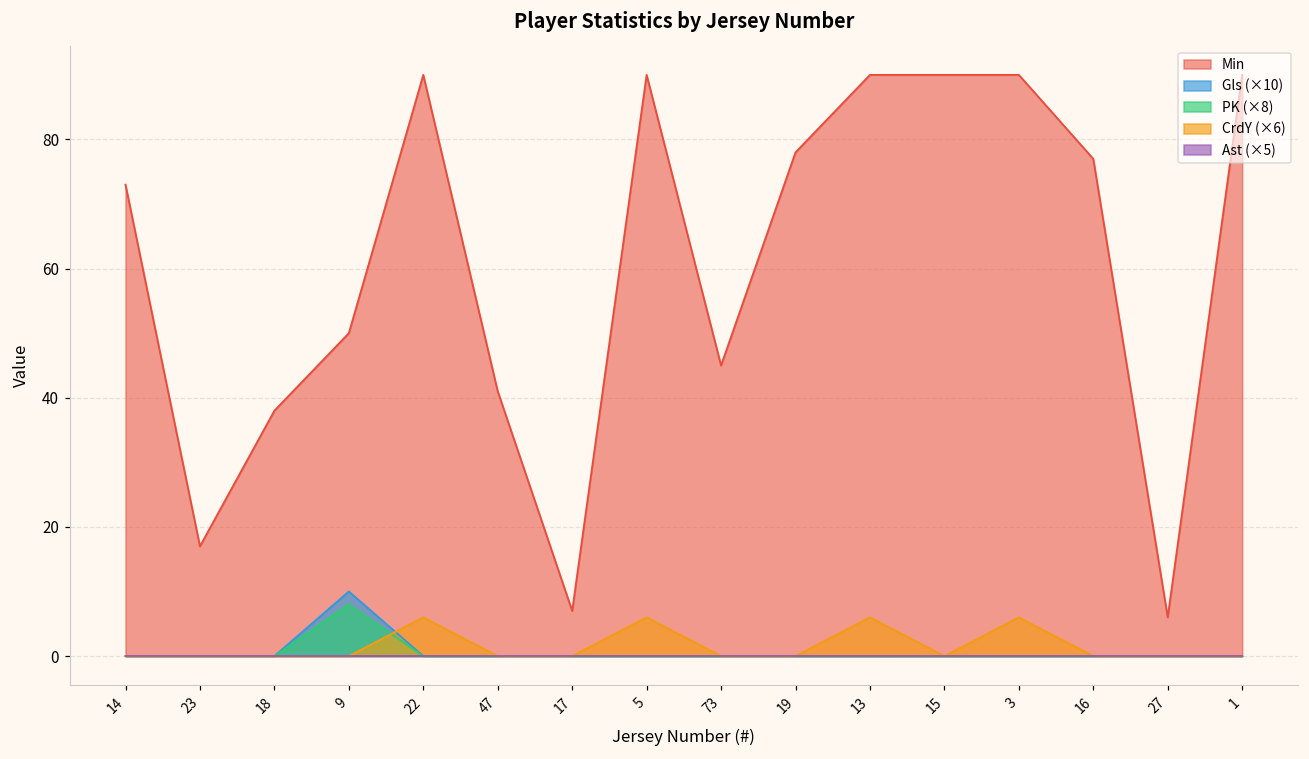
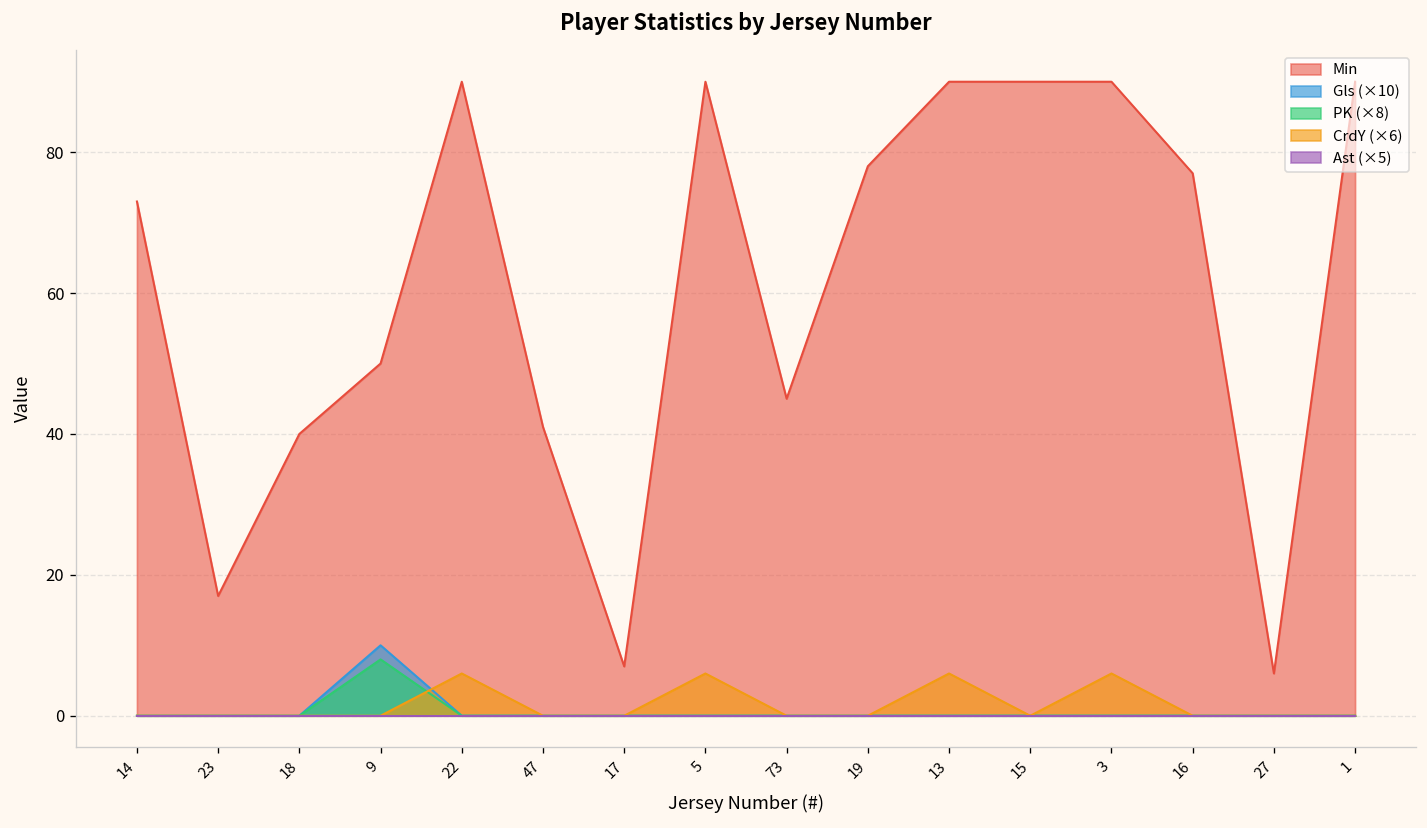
Min, 18: 38 -> 40
